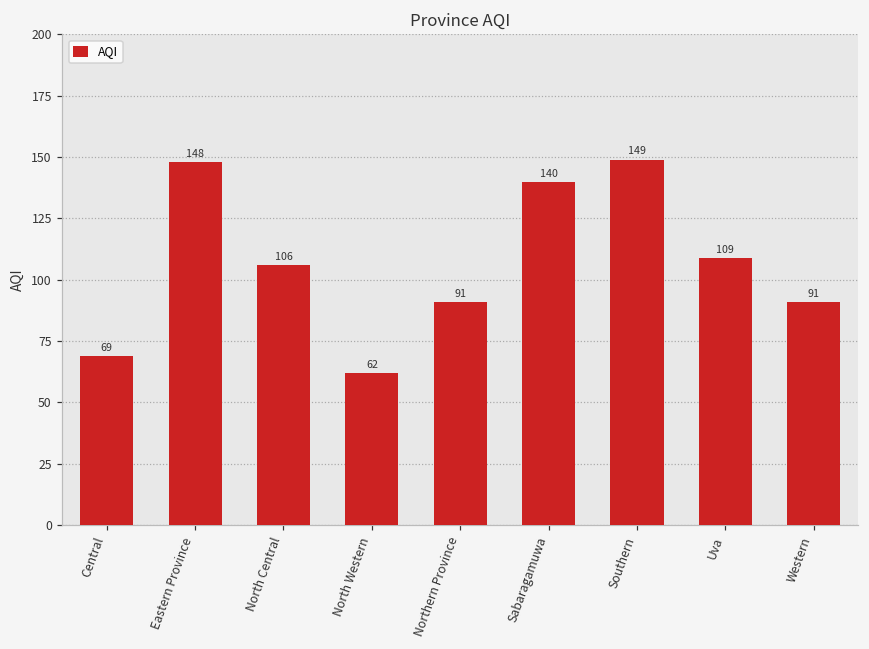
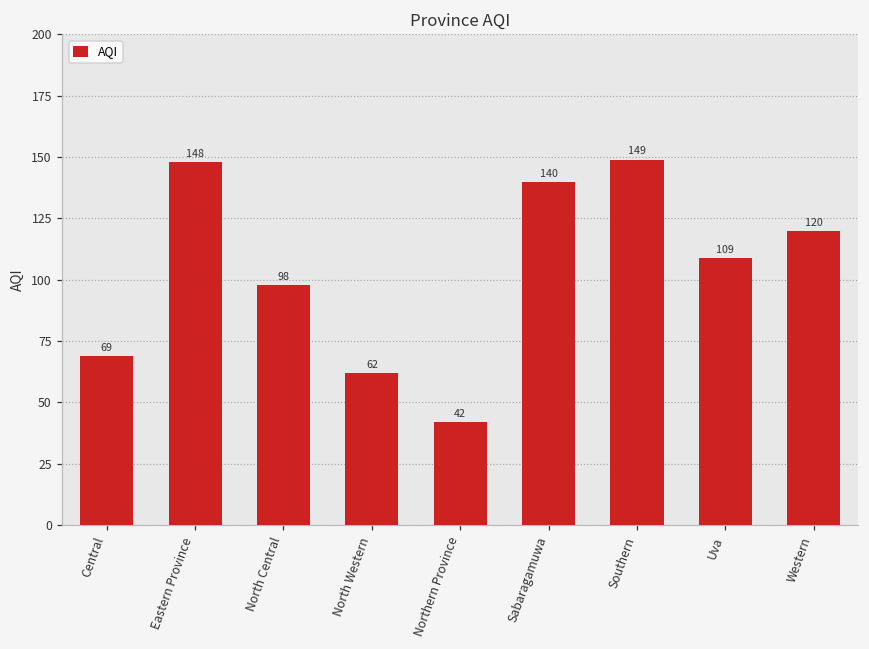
North Central: 106 -> 98
Northern Province: 91 -> 42
Western: 91 -> 120
